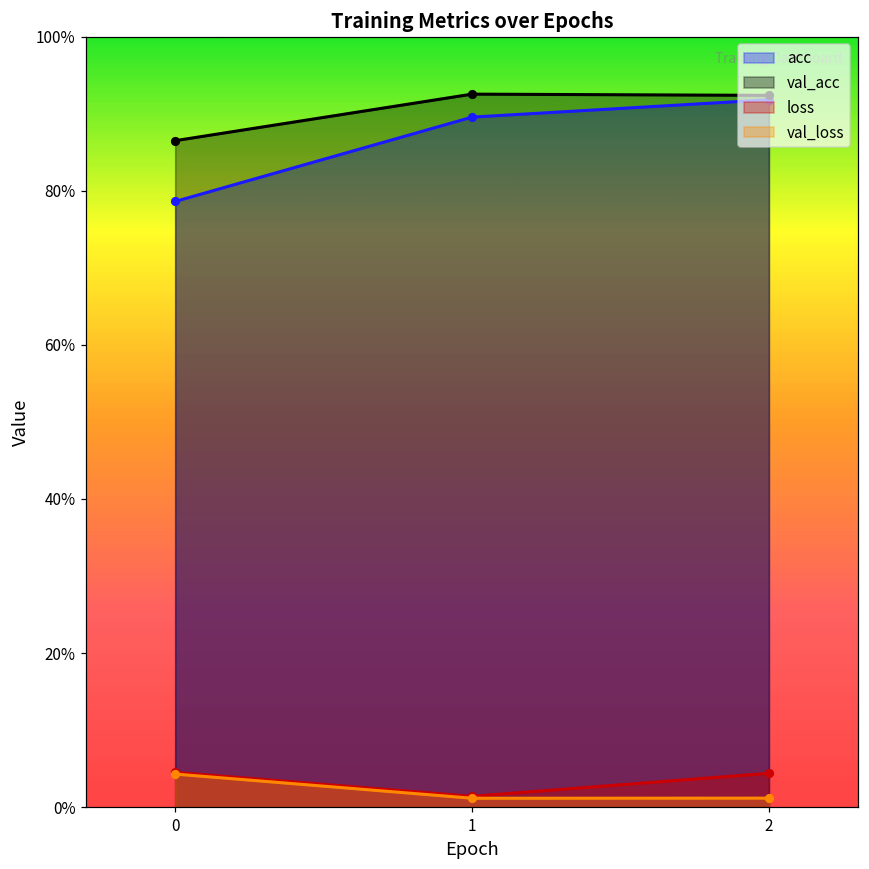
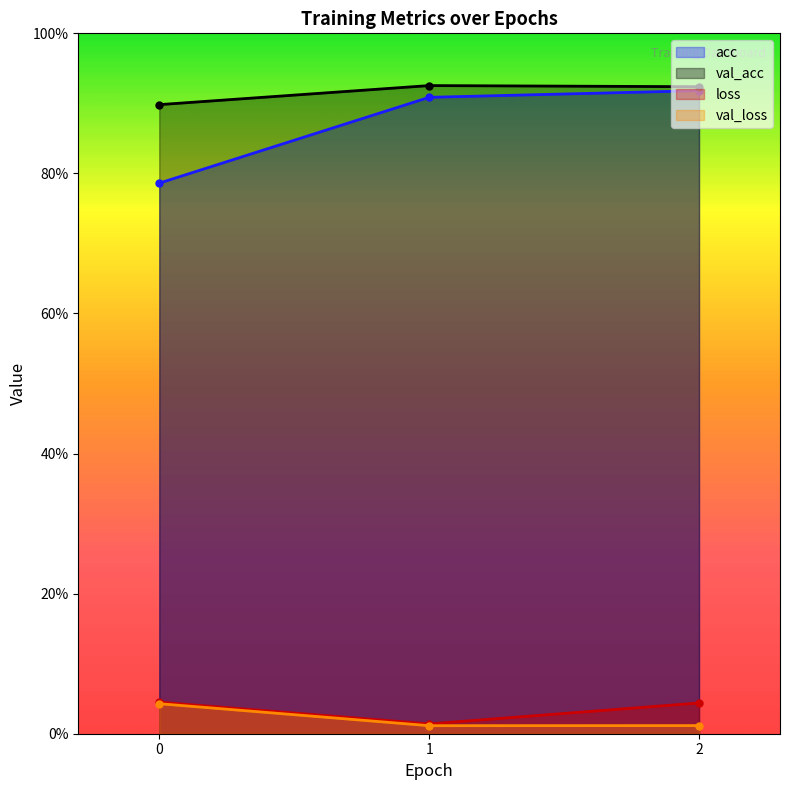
val_acc, 0: 87% -> 90%
acc, 1: 90% -> 91%
